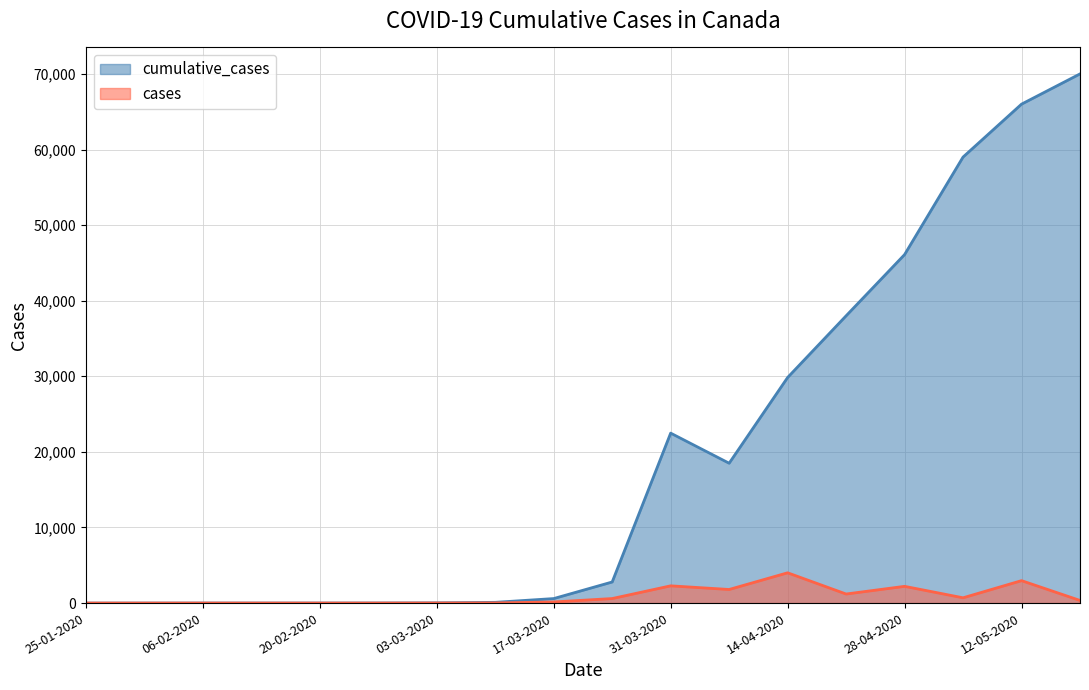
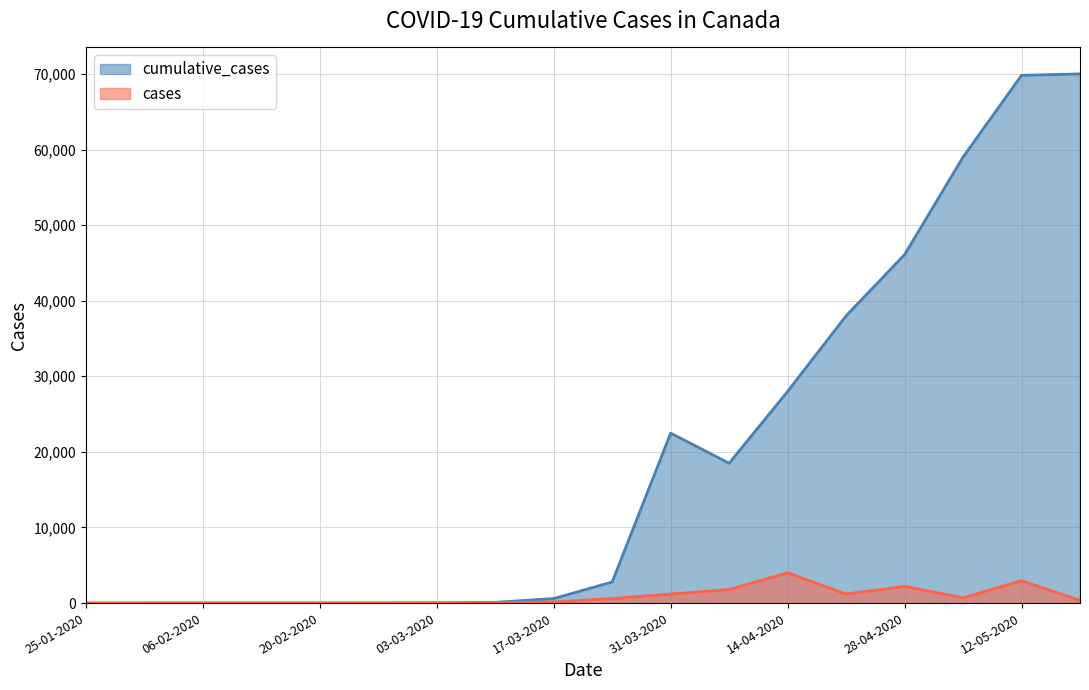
cases, 31-03-2020: 2,000 -> 1,000
cumulative_cases, 14-04-2020: 30,000 -> 28,000
cumulative_cases, 12-05-2020: 66,000 -> 70,000
